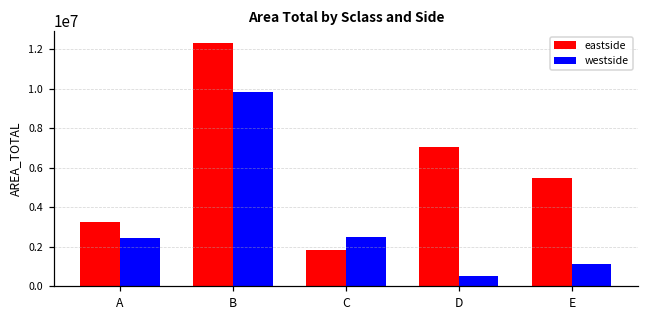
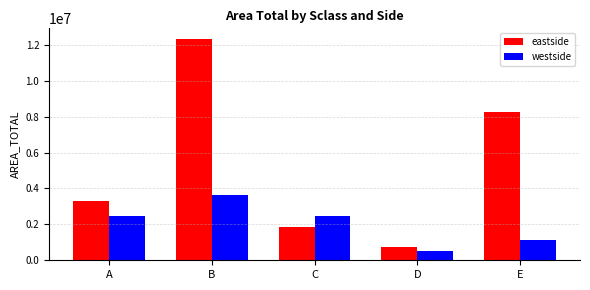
westside, B: 9800000 -> 3600000
eastside, D: 7000000 -> 700000
eastside, E: 5500000 -> 8300000
